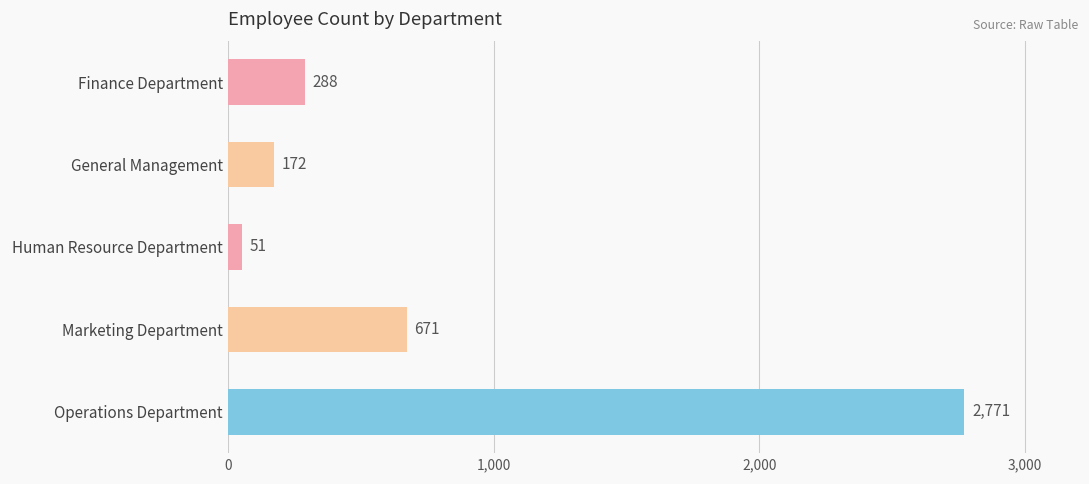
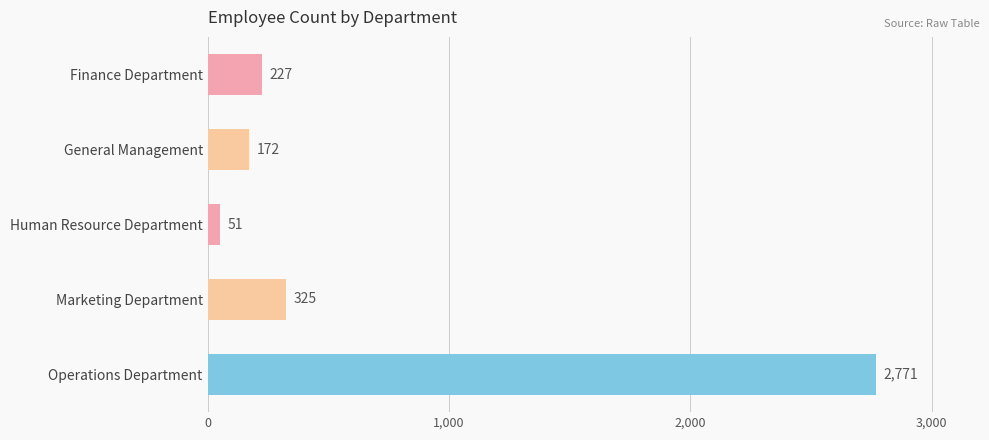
Finance Department: 288 -> 227
Marketing Department: 671 -> 325
